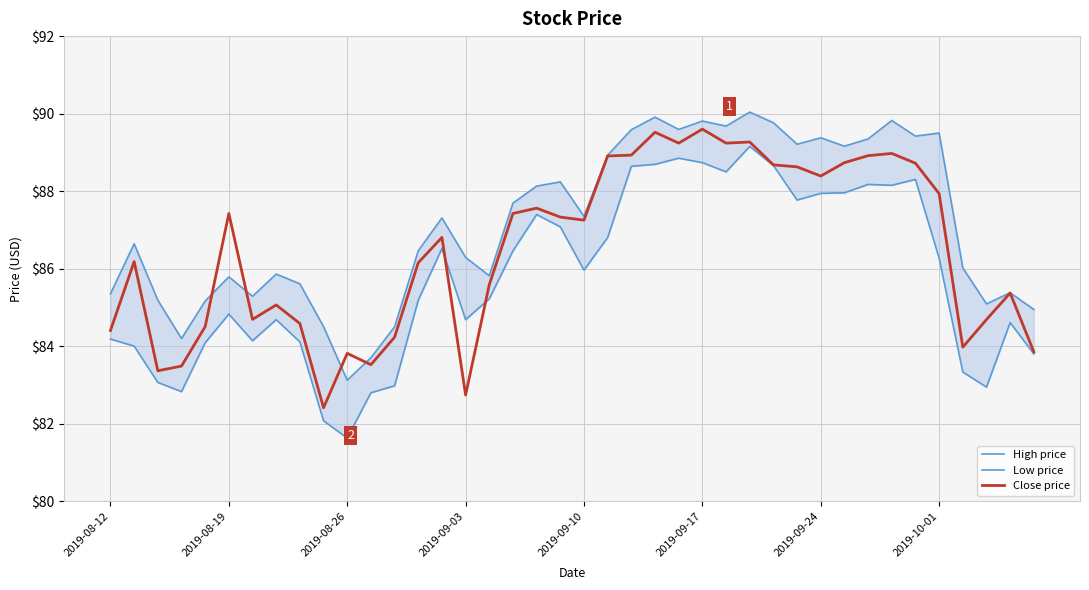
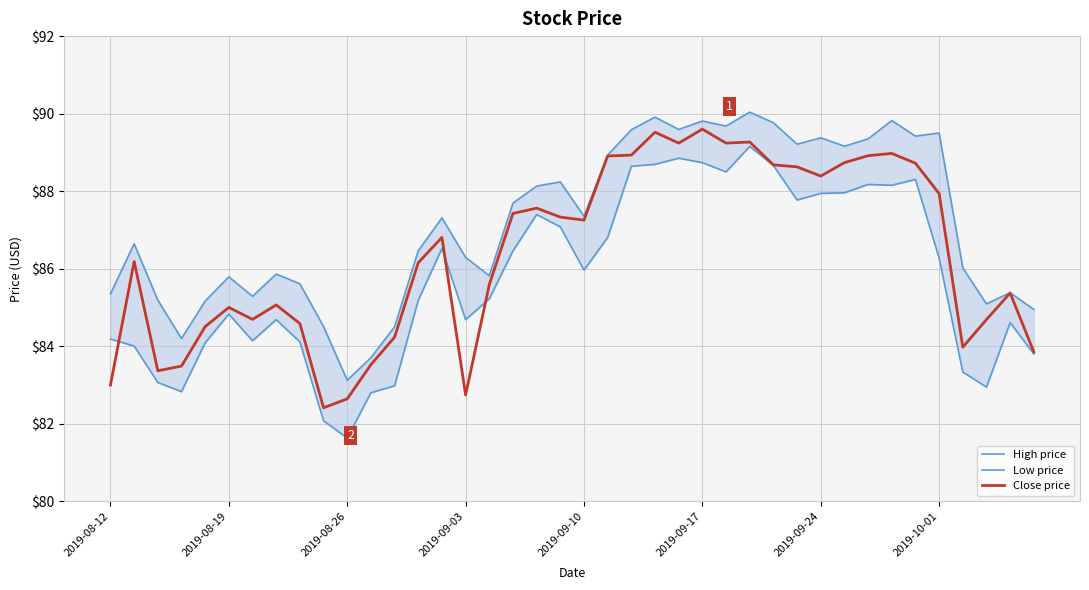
Close price, 2019-08-12: $84.4 -> $83.0
Close price, 2019-08-19: $87.4 -> $85.0
Close price, 2019-08-26: $83.8 -> $82.6
